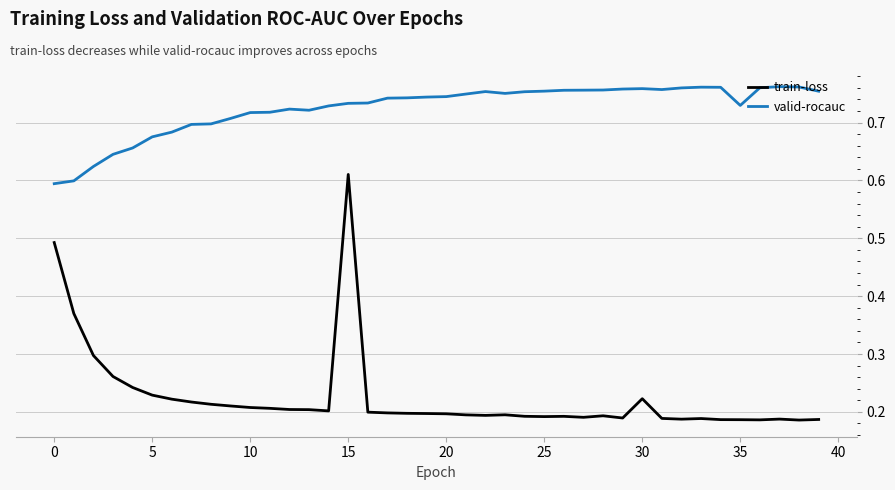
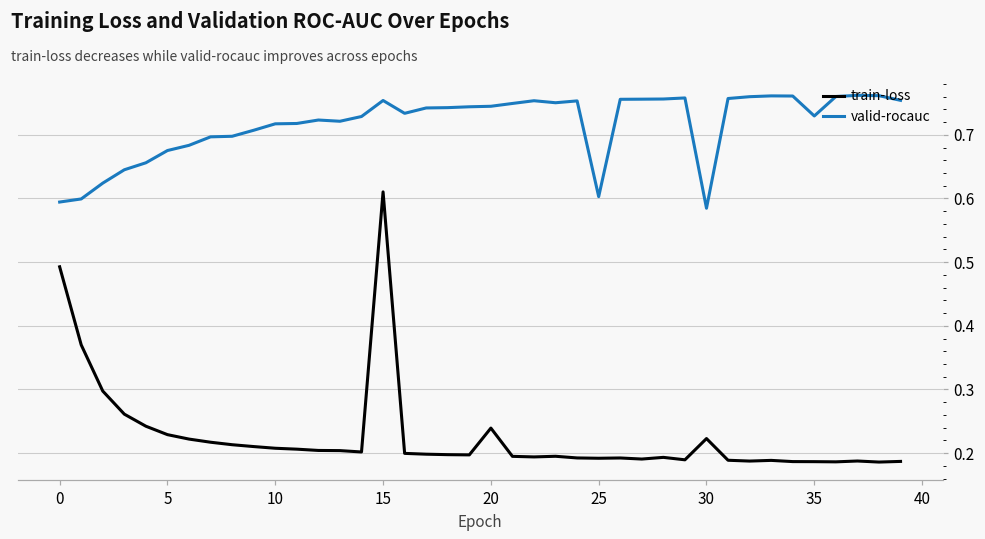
valid-rocauc, 15: 0.73 -> 0.75
train-loss, 20: 0.20 -> 0.24
valid-rocauc, 25: 0.75 -> 0.60
valid-rocauc, 30: 0.76 -> 0.58
